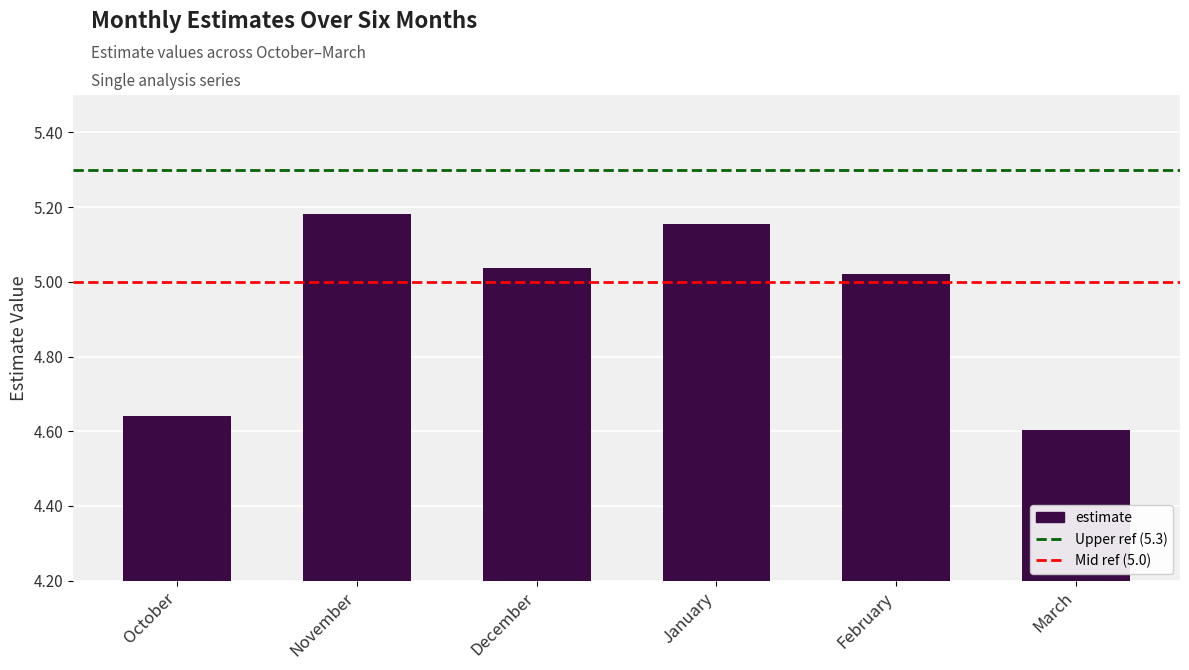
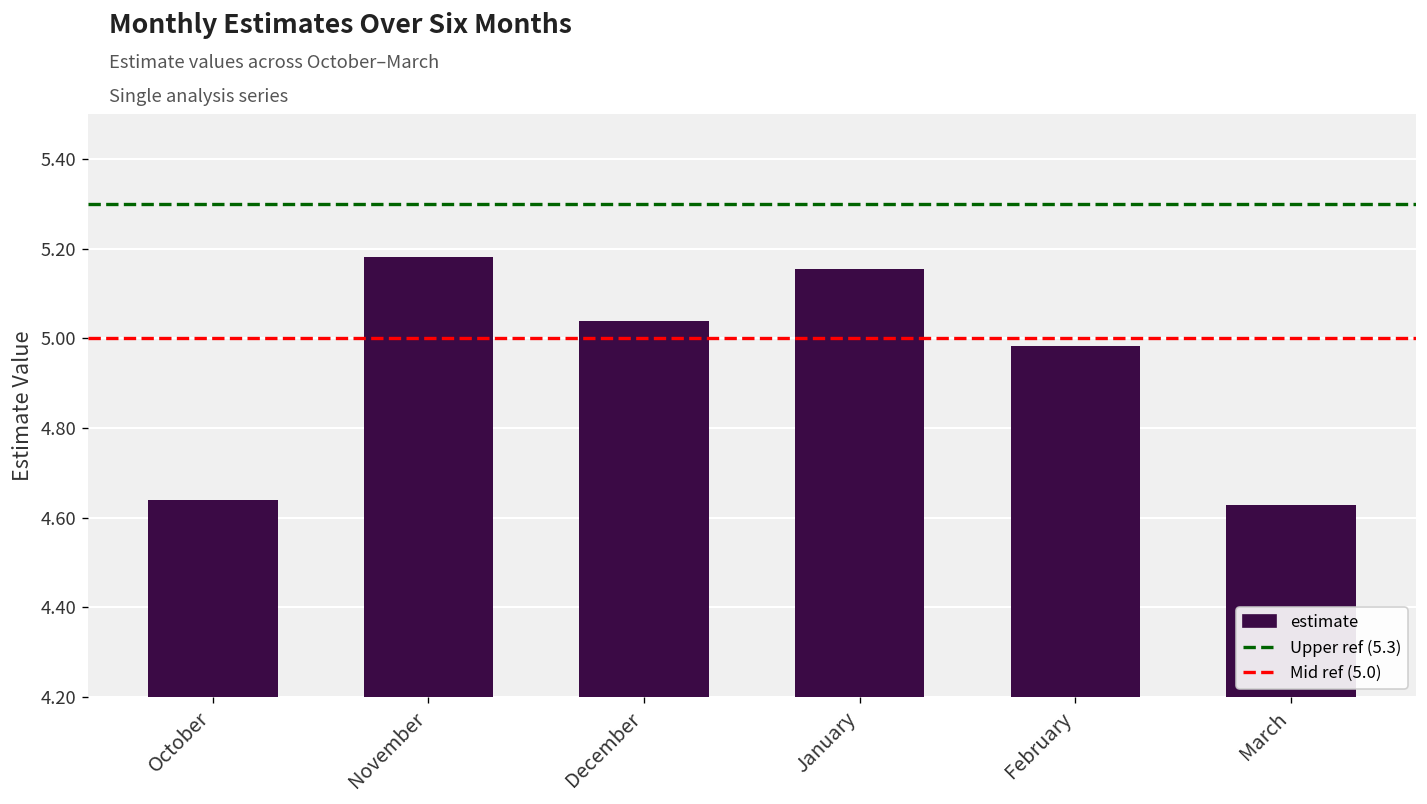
February: 5.02 -> 4.98
March: 4.60 -> 4.63
